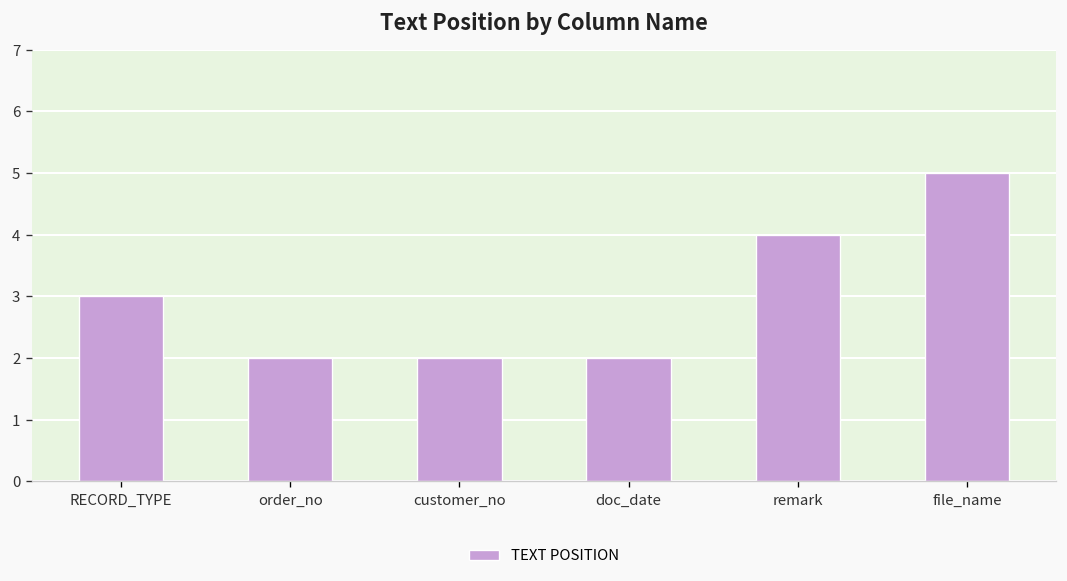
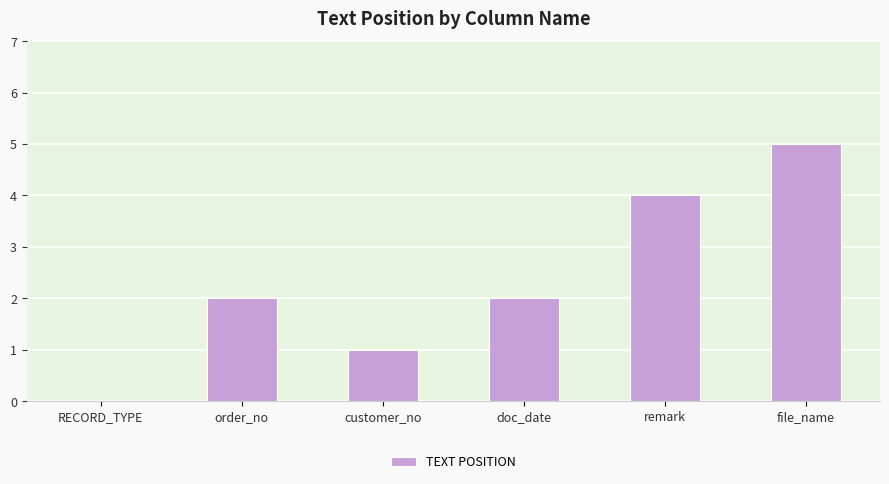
RECORD_TYPE: 3 -> 0
customer_no: 2 -> 1
